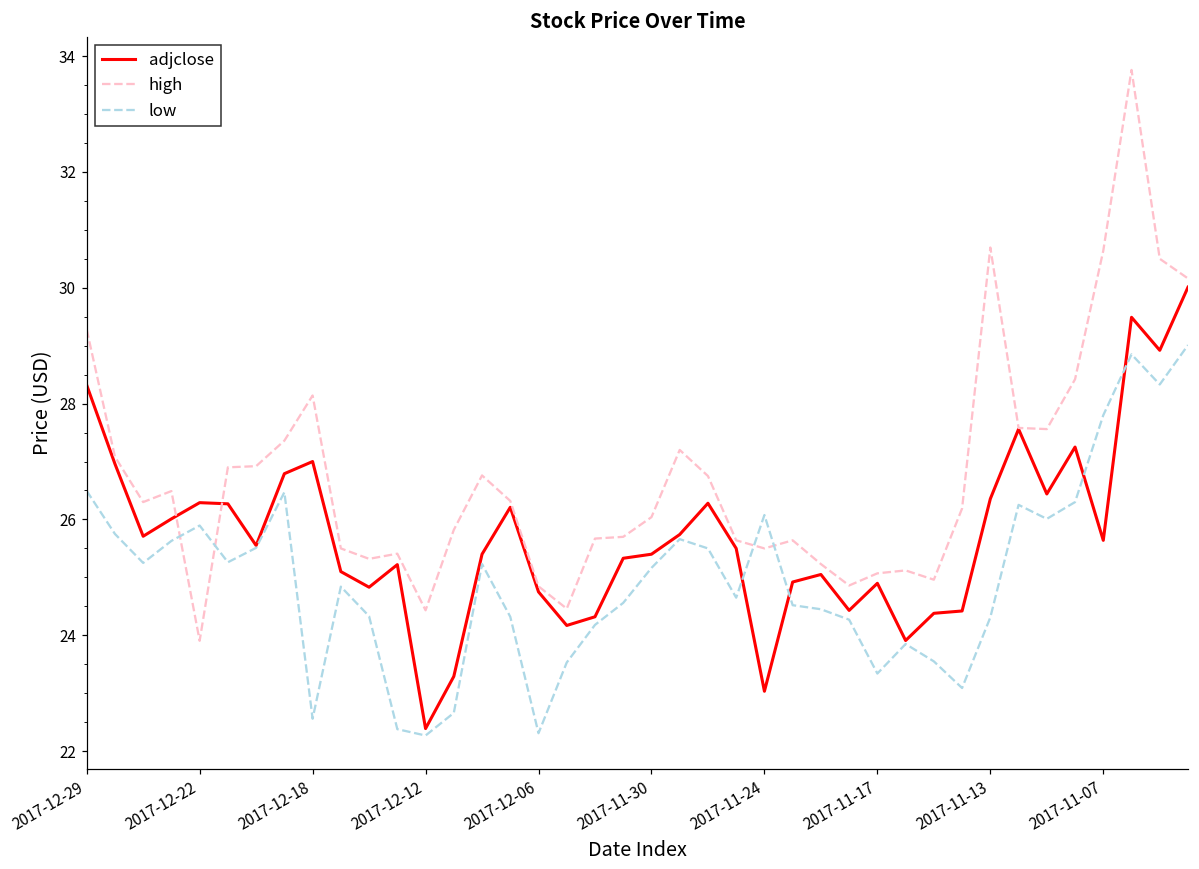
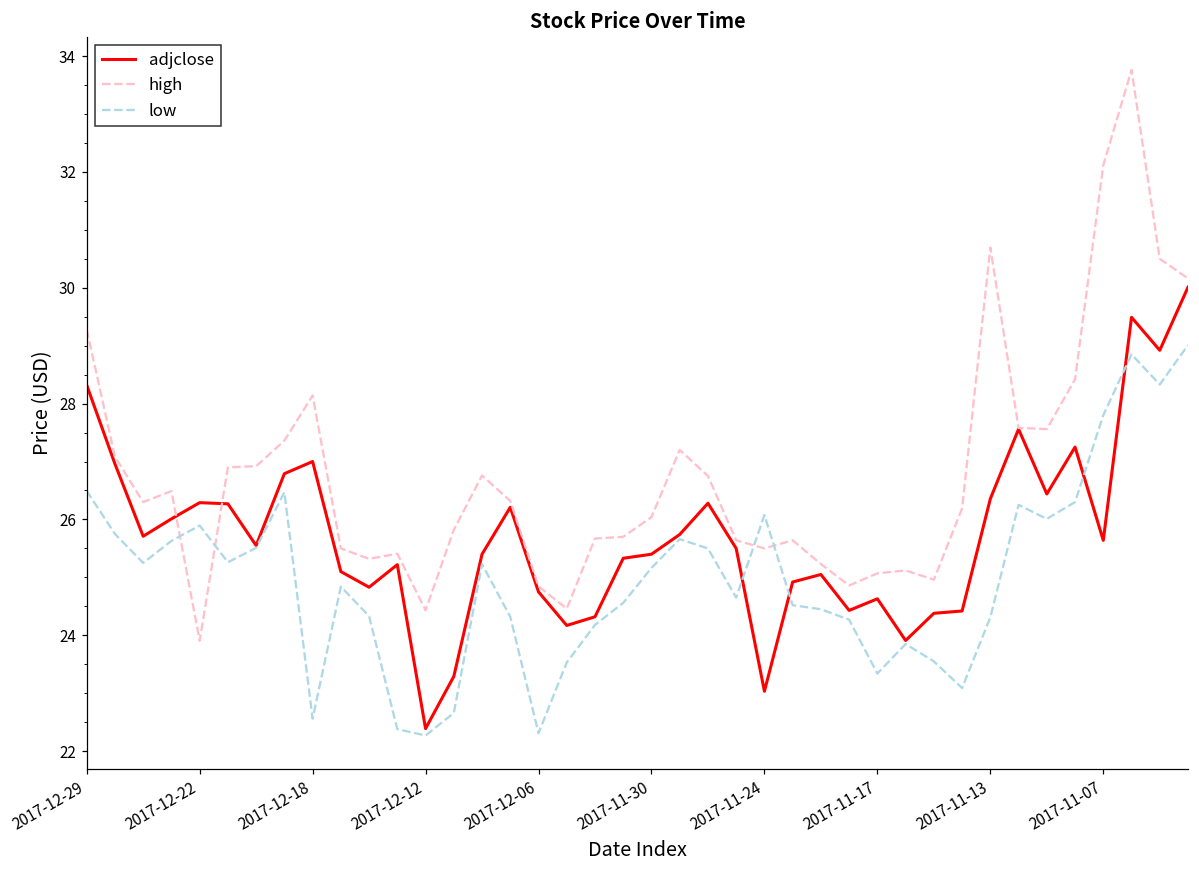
adjclose, 2017-11-17: 24.9 -> 24.6
high, 2017-11-07: 30.6 -> 32.1
